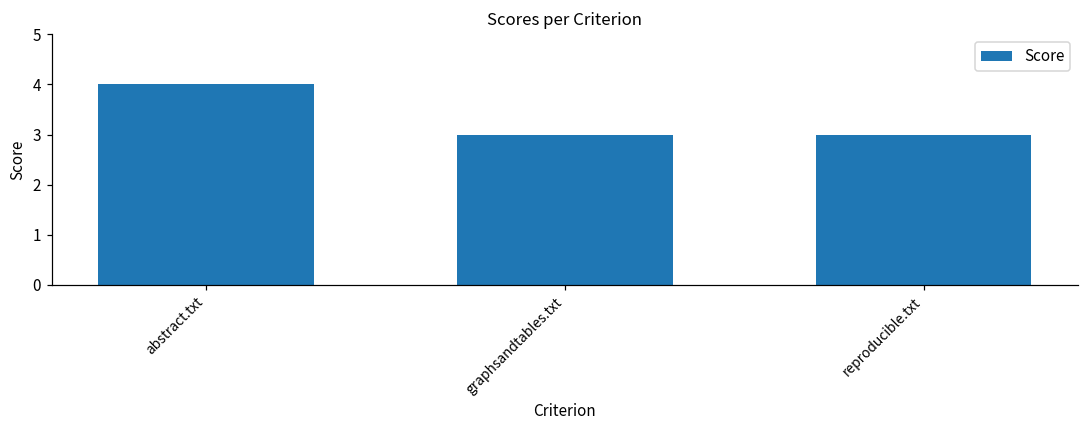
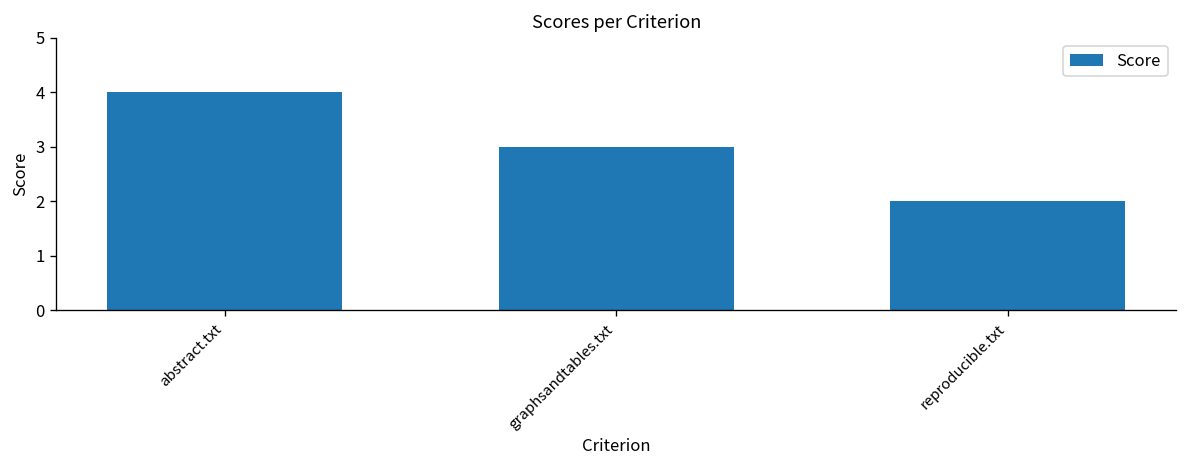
reproducible.txt: 3 -> 2
